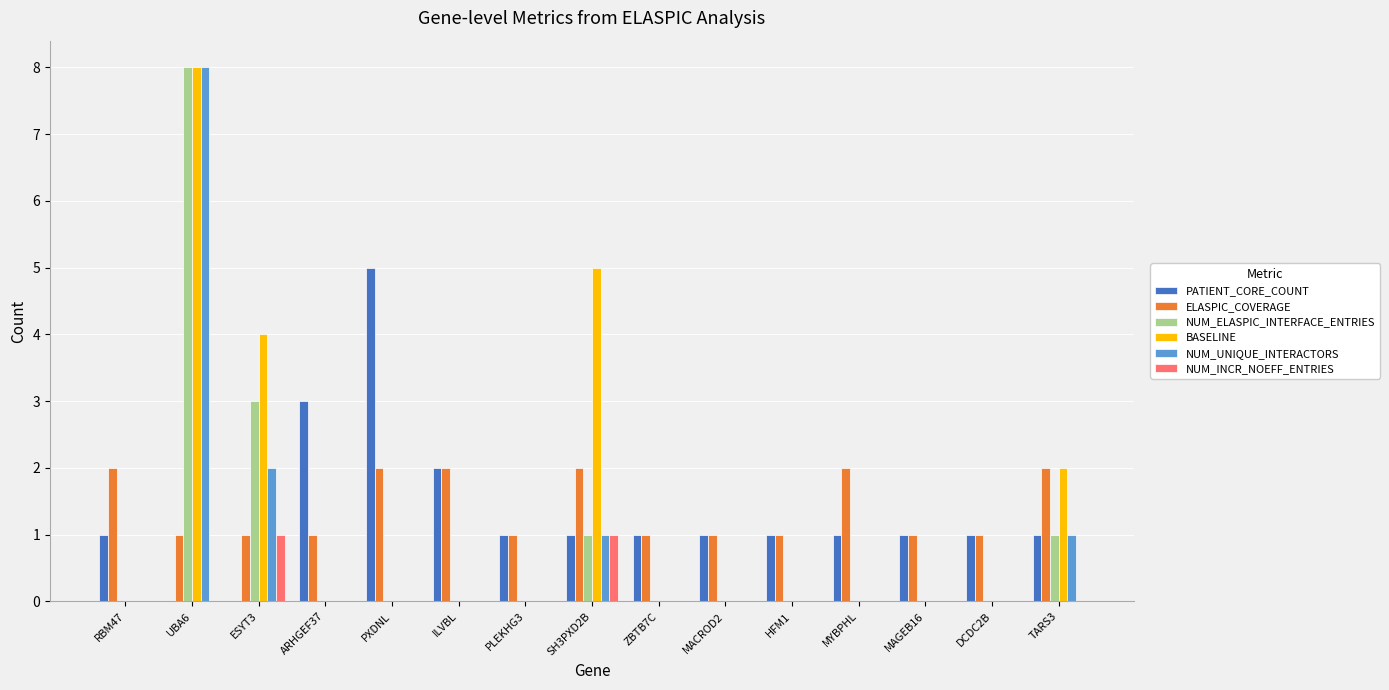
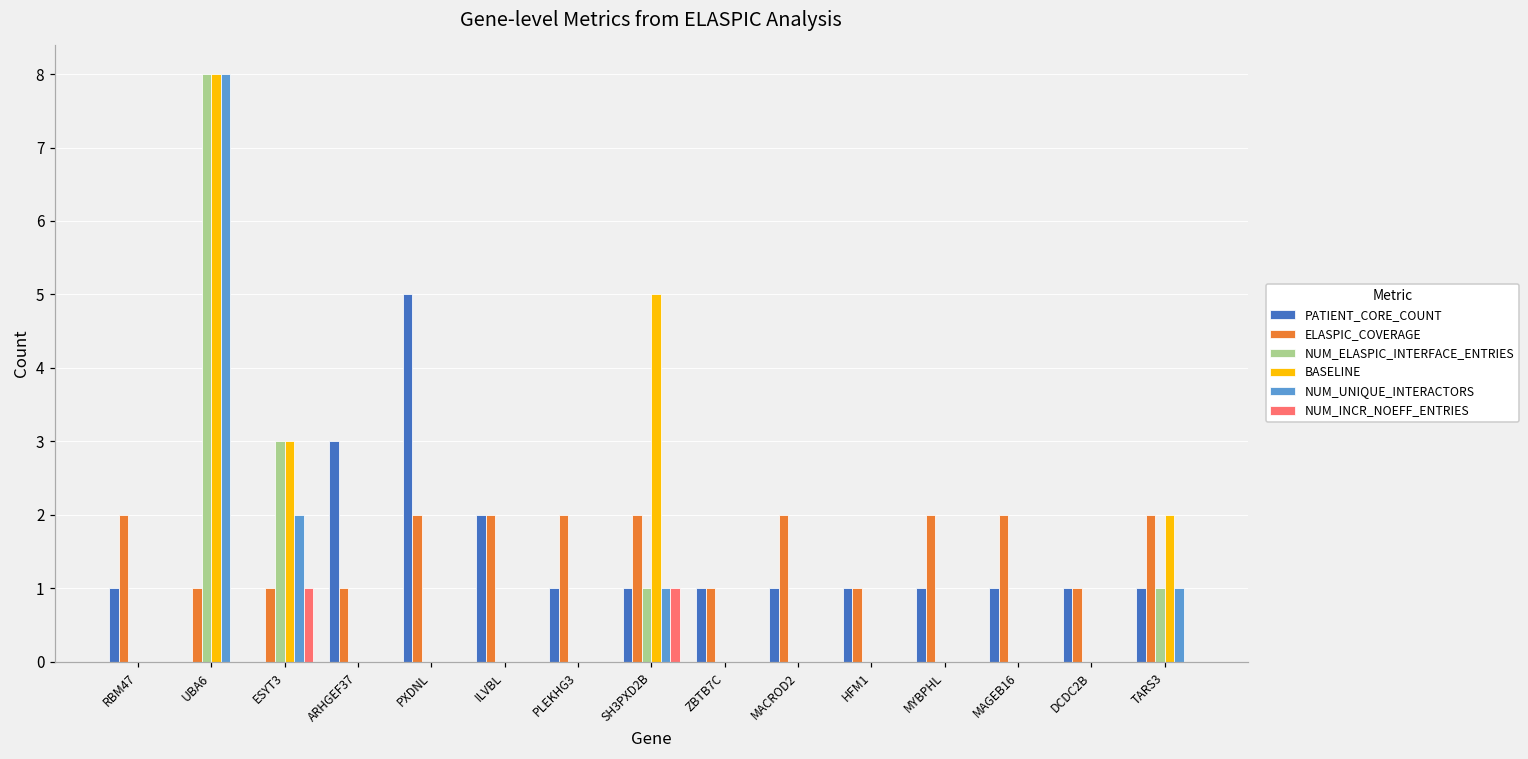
BASELINE, ESYT3: 4 -> 3
ELASPIC_COVERAGE, PLEKHG3: 1 -> 2
ELASPIC_COVERAGE, MACROD2: 1 -> 2
ELASPIC_COVERAGE, MAGEB16: 1 -> 2
